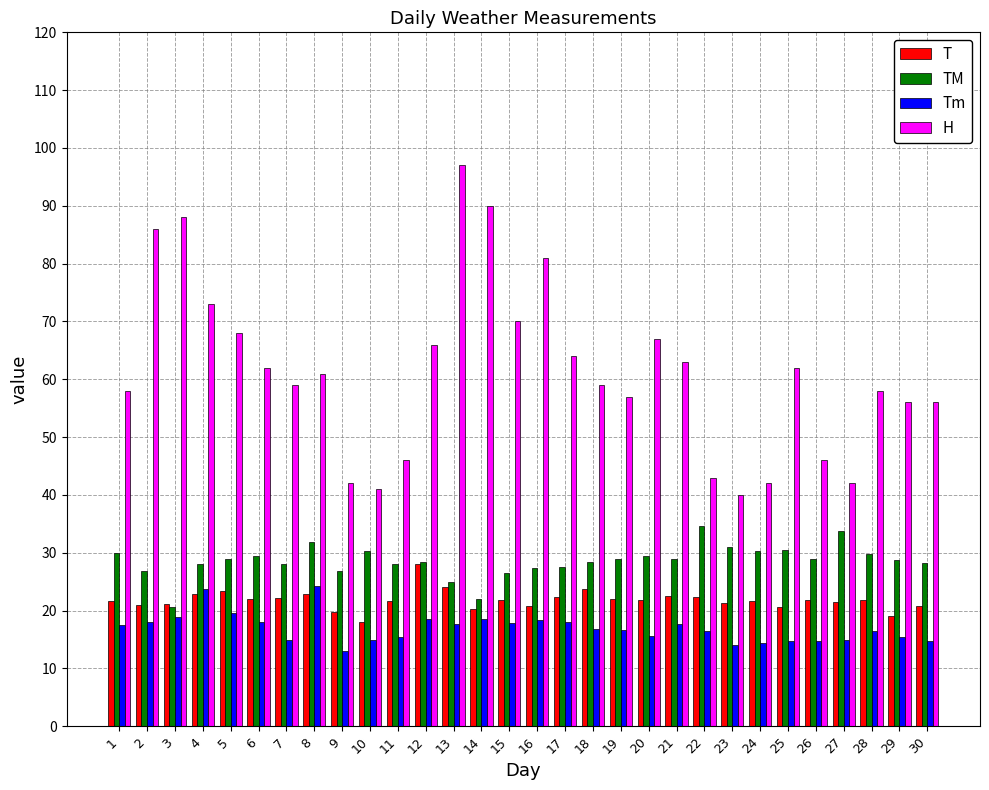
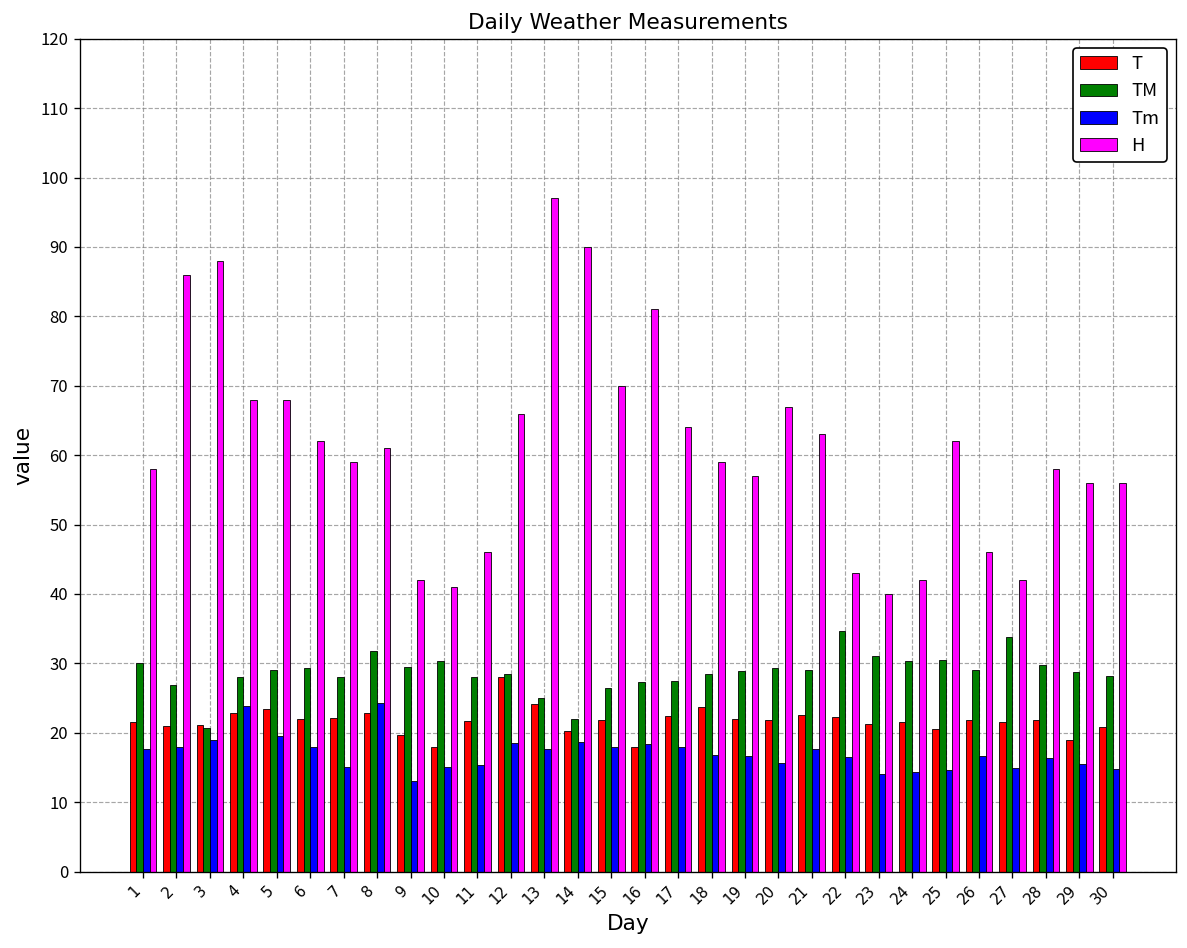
H, 4: 73 -> 68
TM, 9: 27 -> 30
T, 16: 21 -> 18
Tm, 26: 15 -> 17
